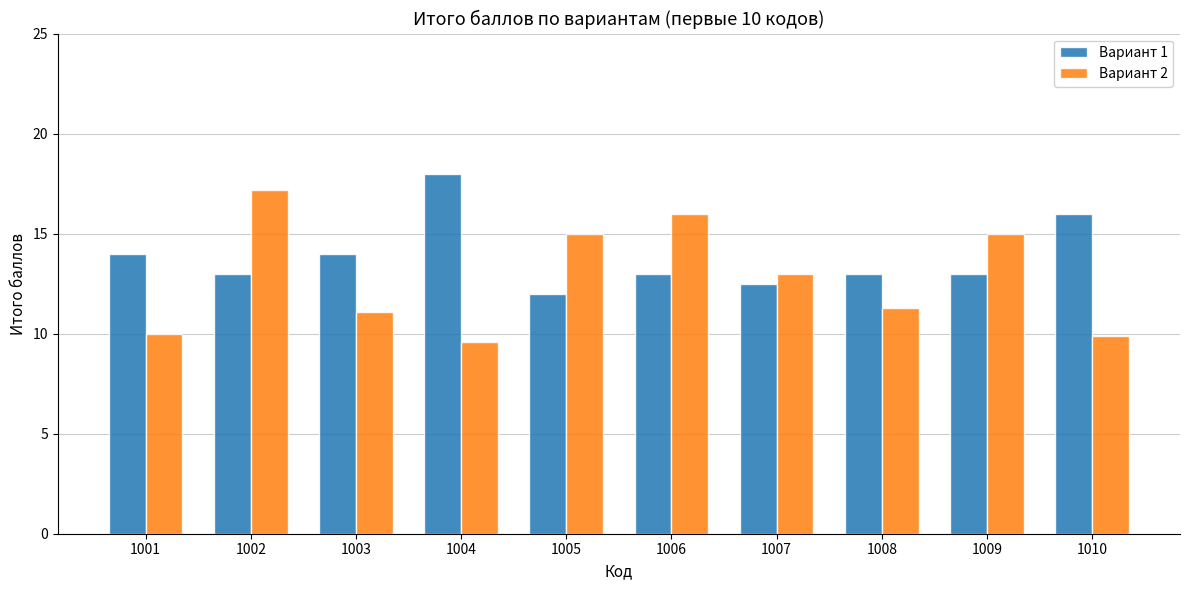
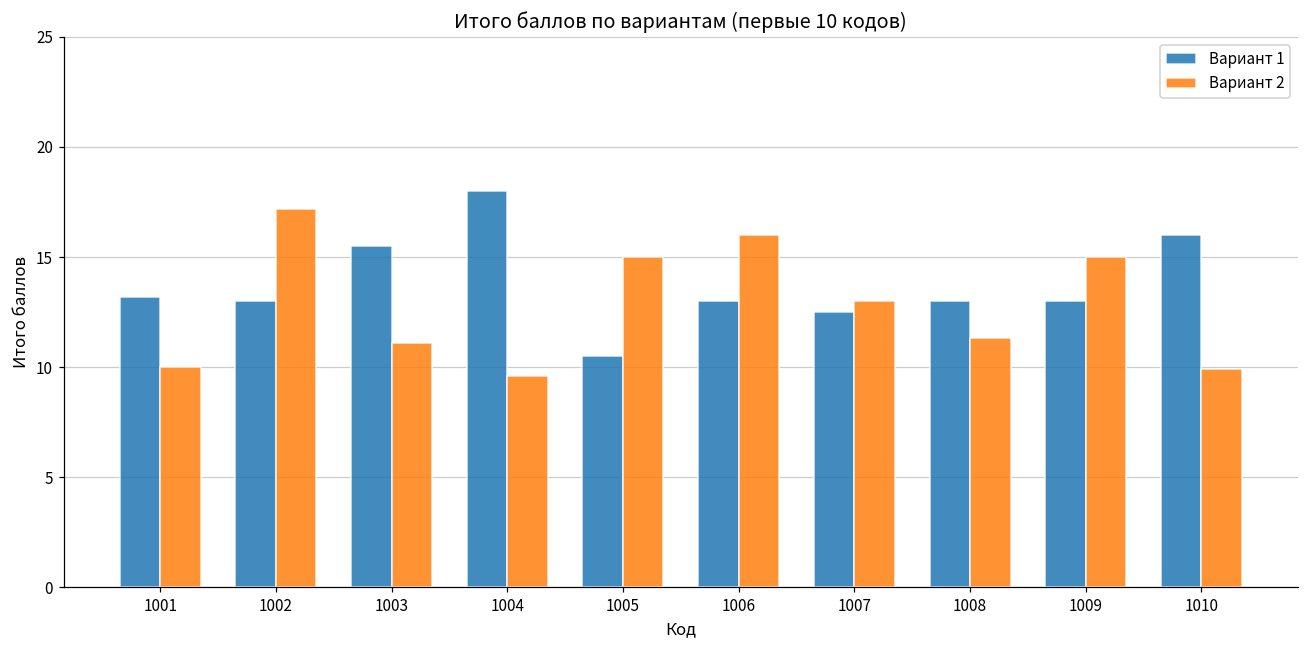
Вариант 1, 1001: 14.0 -> 13.2
Вариант 1, 1003: 14.0 -> 15.5
Вариант 1, 1005: 12.0 -> 10.5
